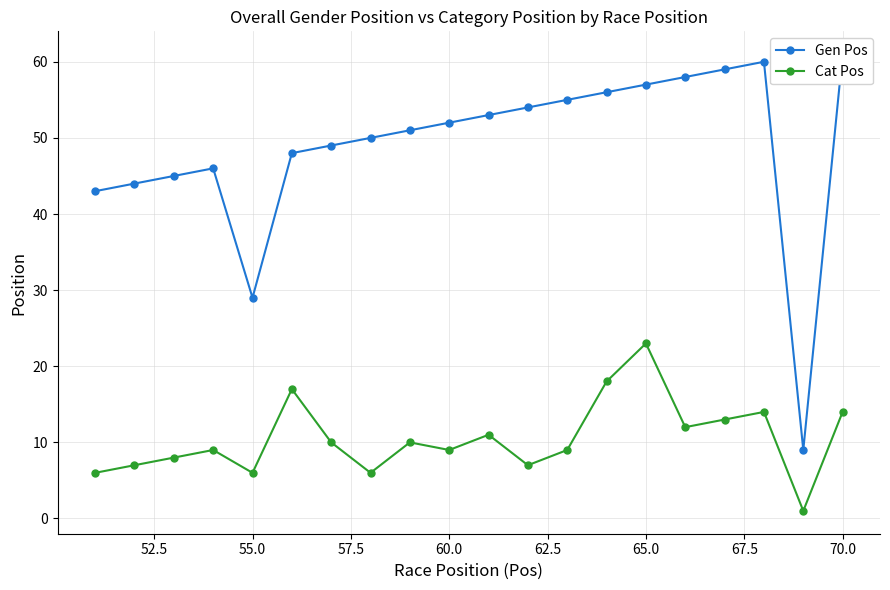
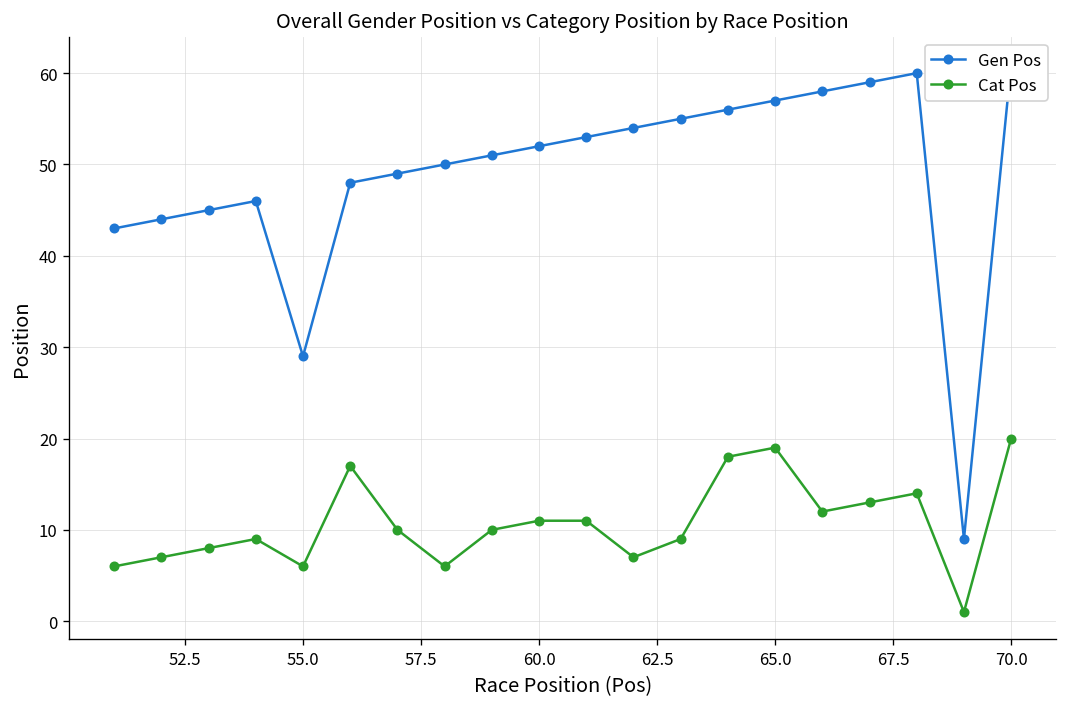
Cat Pos, 60.0: 9 -> 11
Cat Pos, 65.0: 23 -> 19
Cat Pos, 70.0: 14 -> 20
